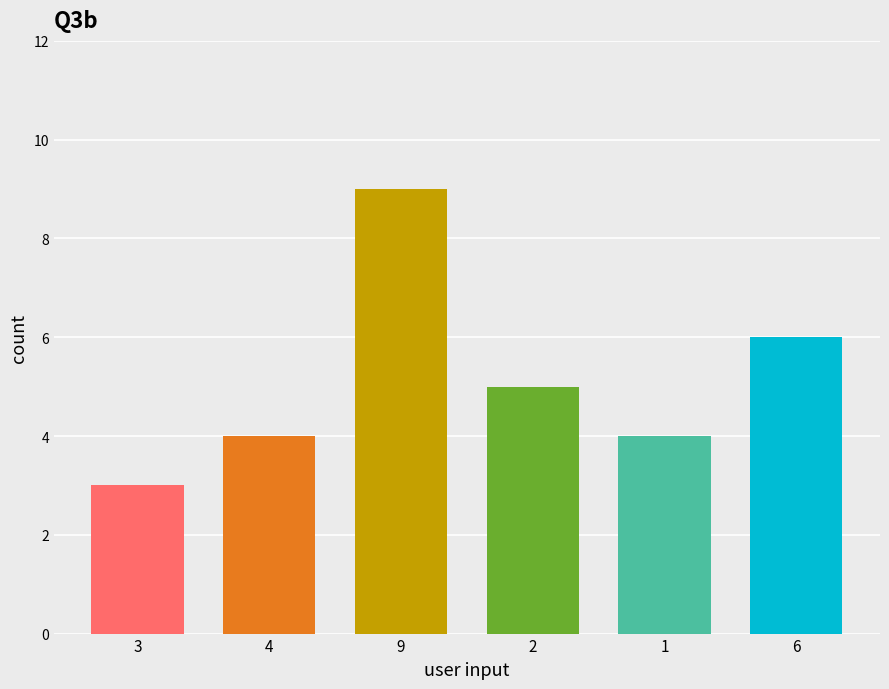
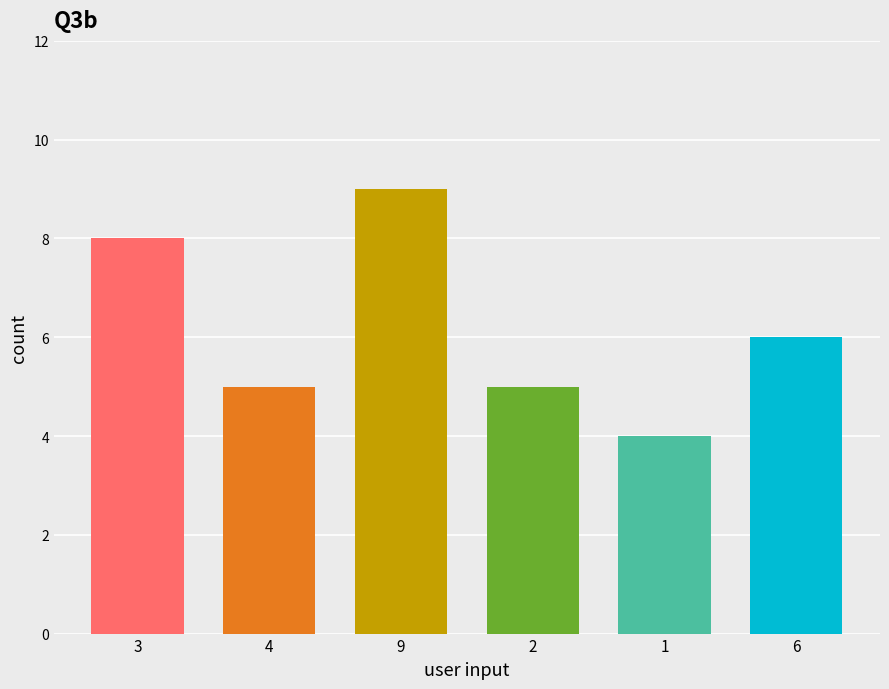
3: 3 -> 8
4: 4 -> 5
